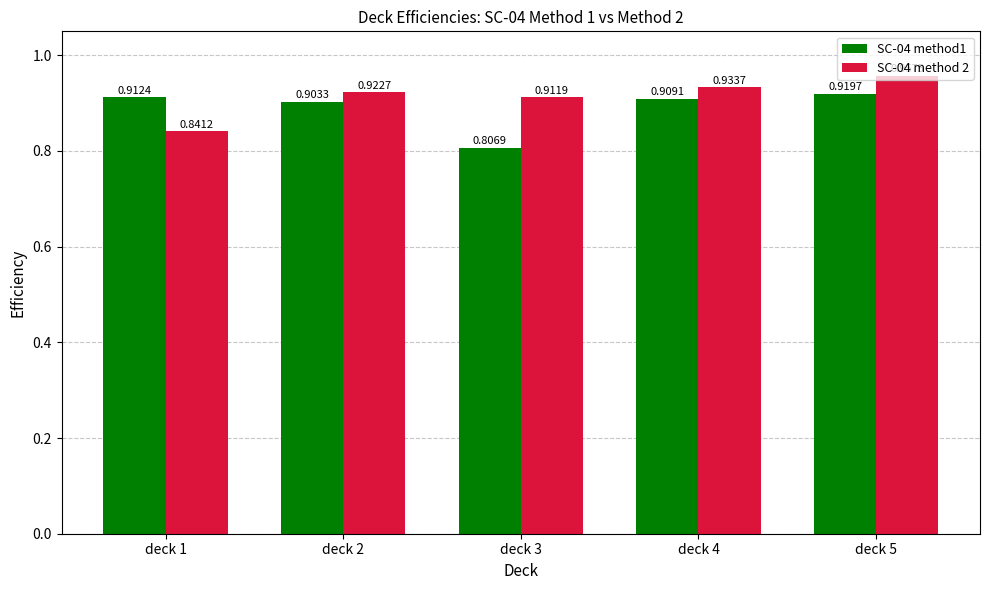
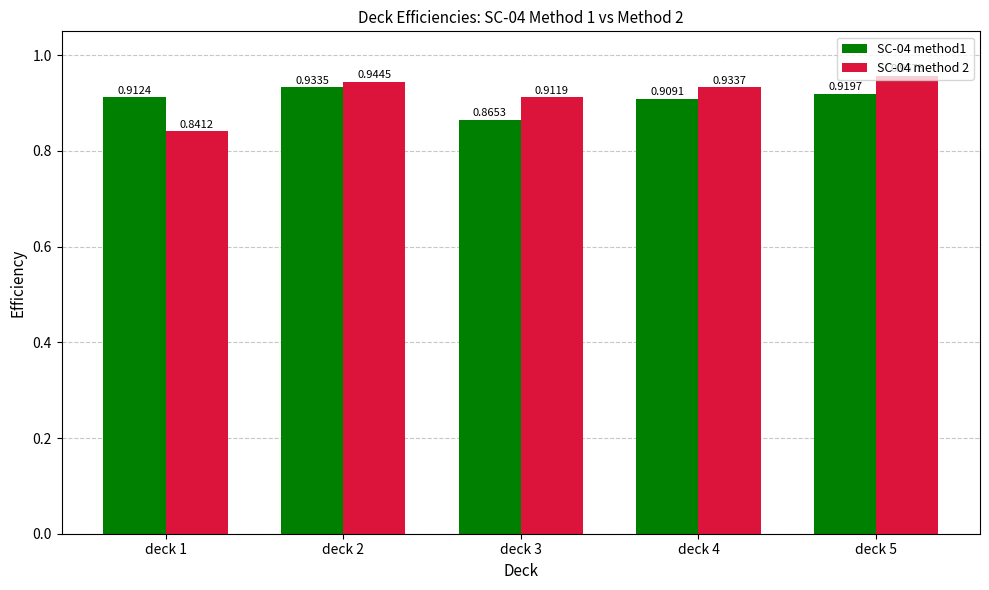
SC-04 method1, deck 2: 0.9033 -> 0.9335
SC-04 method 2, deck 2: 0.9227 -> 0.9445
SC-04 method1, deck 3: 0.8069 -> 0.8653
